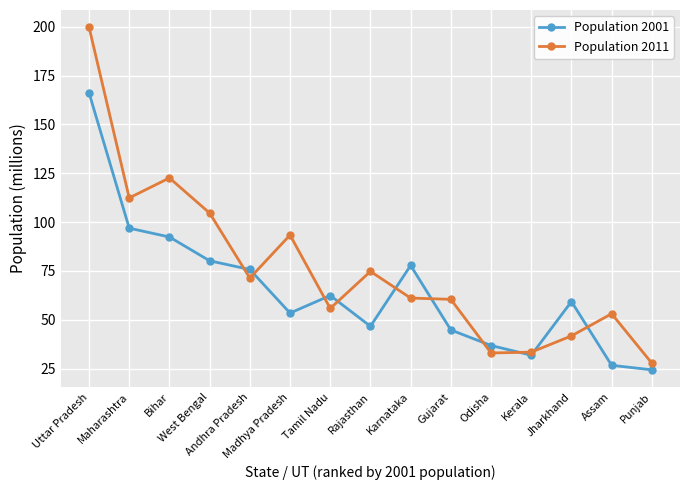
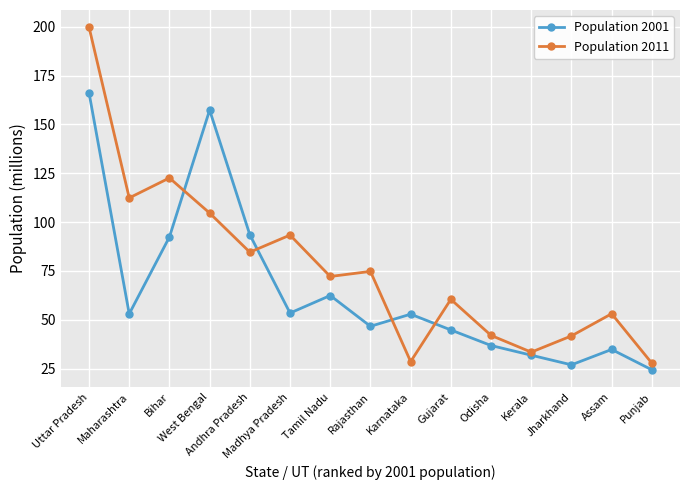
Population 2001, Maharashtra: 97 -> 53
Population 2001, West Bengal: 80 -> 157
Population 2001, Andhra Pradesh: 76 -> 93
Population 2011, Andhra Pradesh: 71 -> 85
Population 2011, Tamil Nadu: 56 -> 72
Population 2001, Karnataka: 78 -> 53
Population 2011, Karnataka: 61 -> 29
Population 2011, Odisha: 33 -> 42
Population 2001, Jharkhand: 59 -> 27
Population 2001, Assam: 27 -> 35
